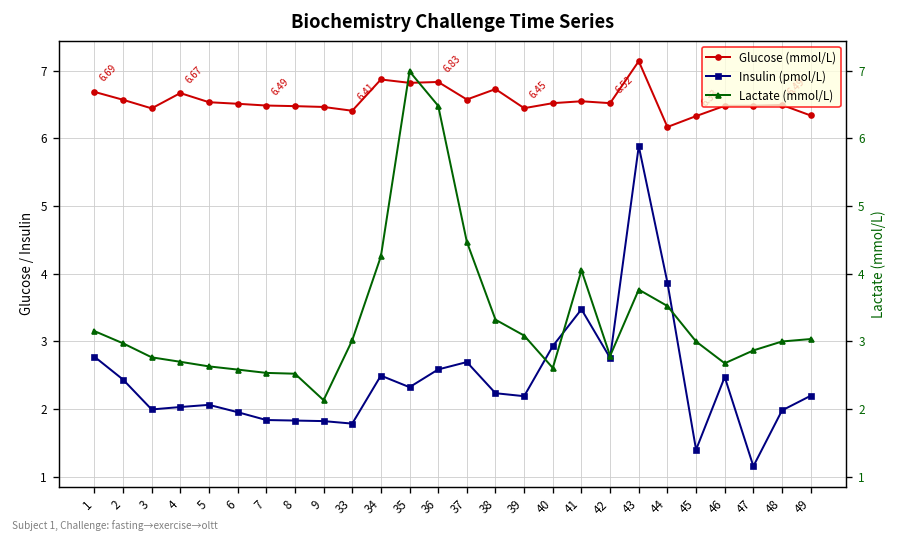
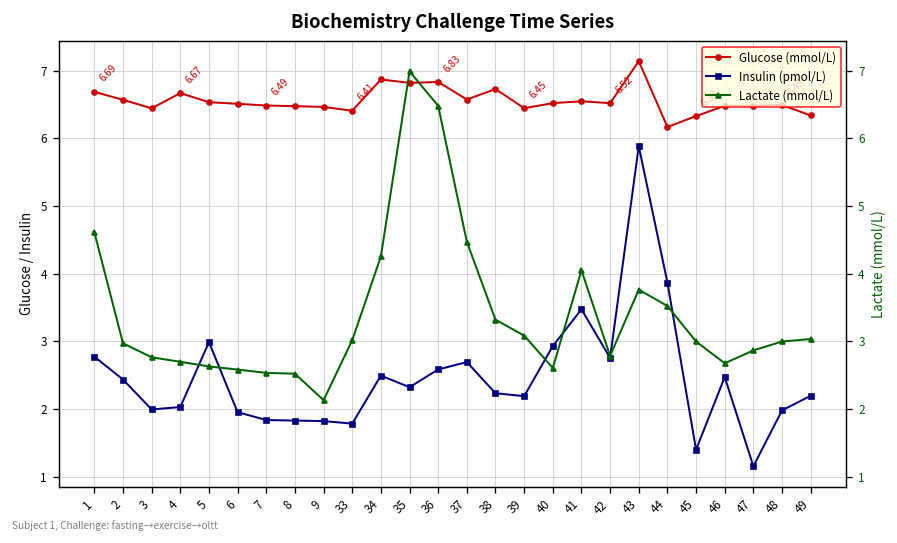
Lactate (mmol/L), 1: 3.2 -> 4.6
Insulin (pmol/L), 5: 2.1 -> 3.0
